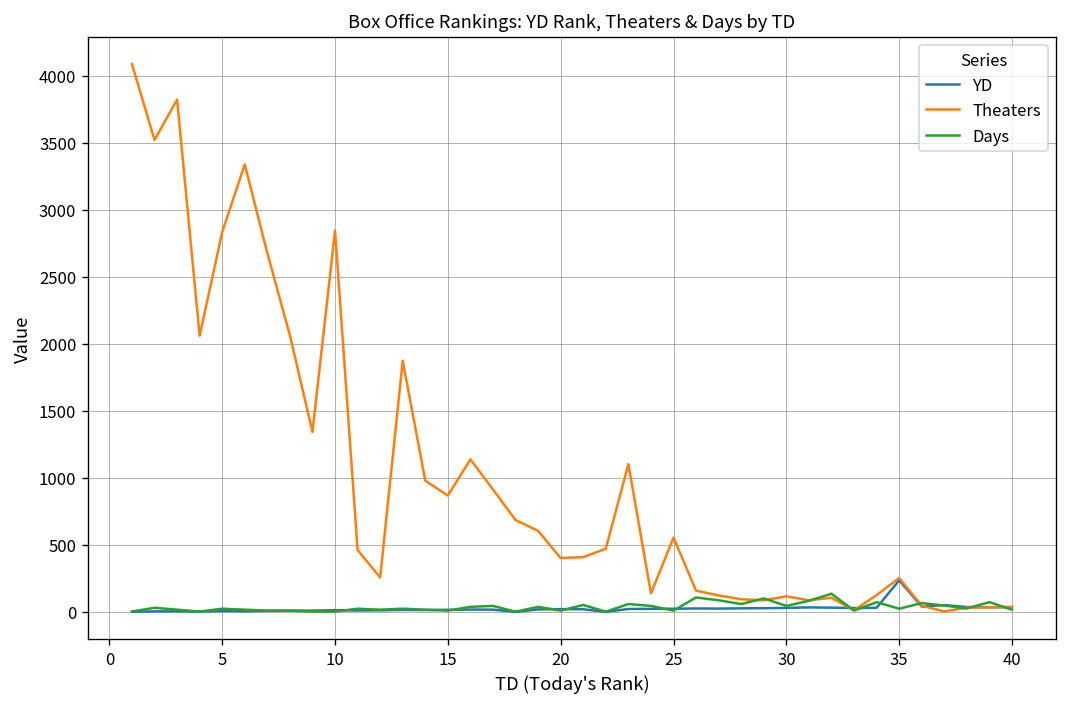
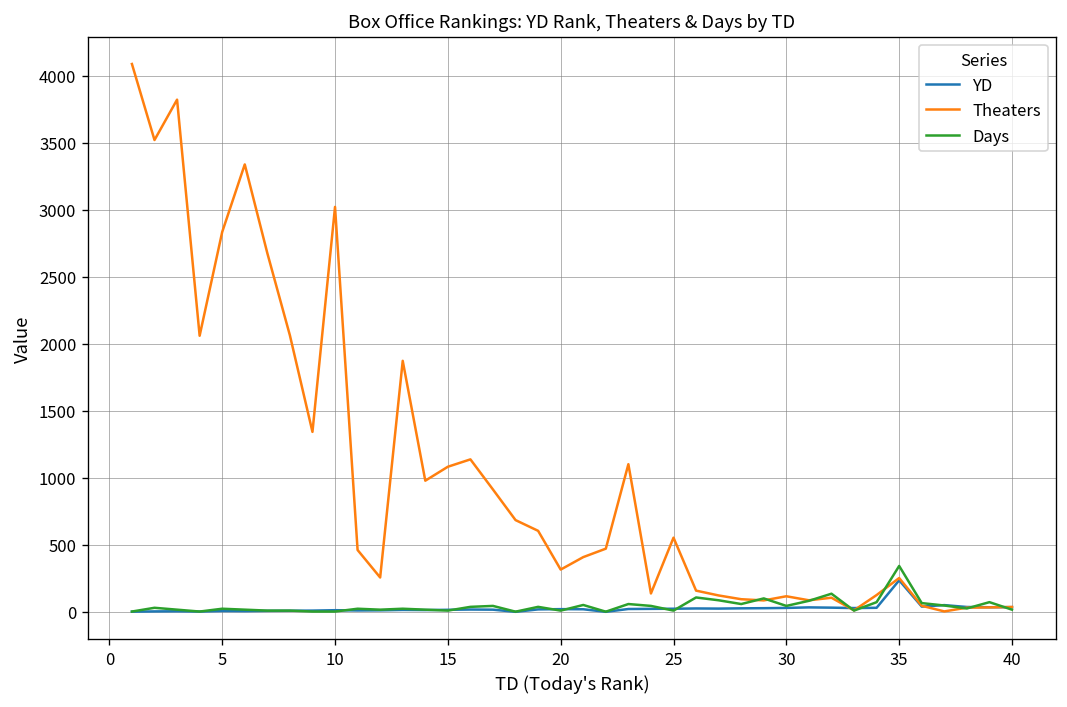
Theaters, 10: 2840 -> 3020
Theaters, 15: 870 -> 1080
Theaters, 20: 400 -> 320
Days, 35: 20 -> 340
